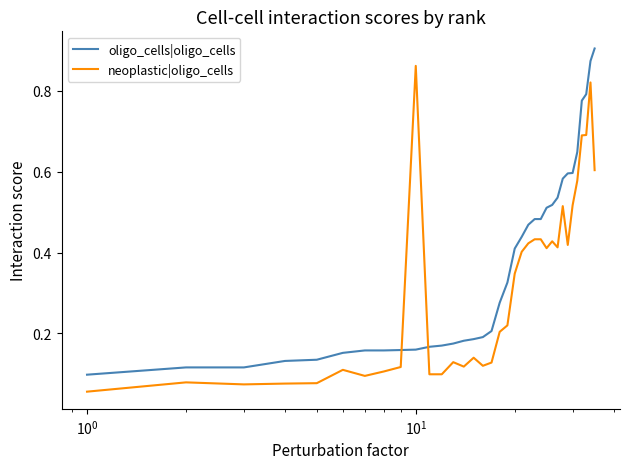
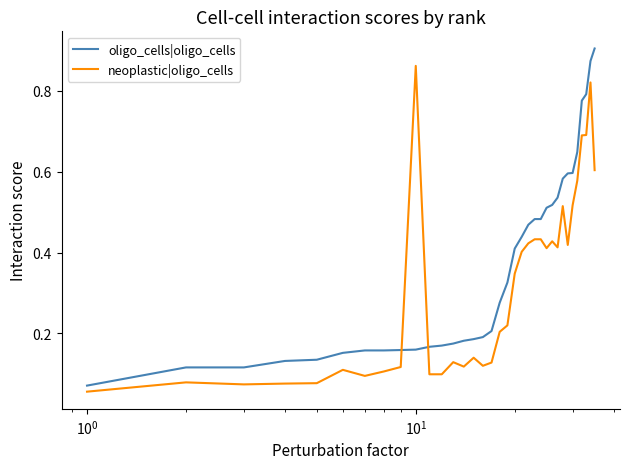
oligo_cells|oligo_cells, 10^0: 0.10 -> 0.07
